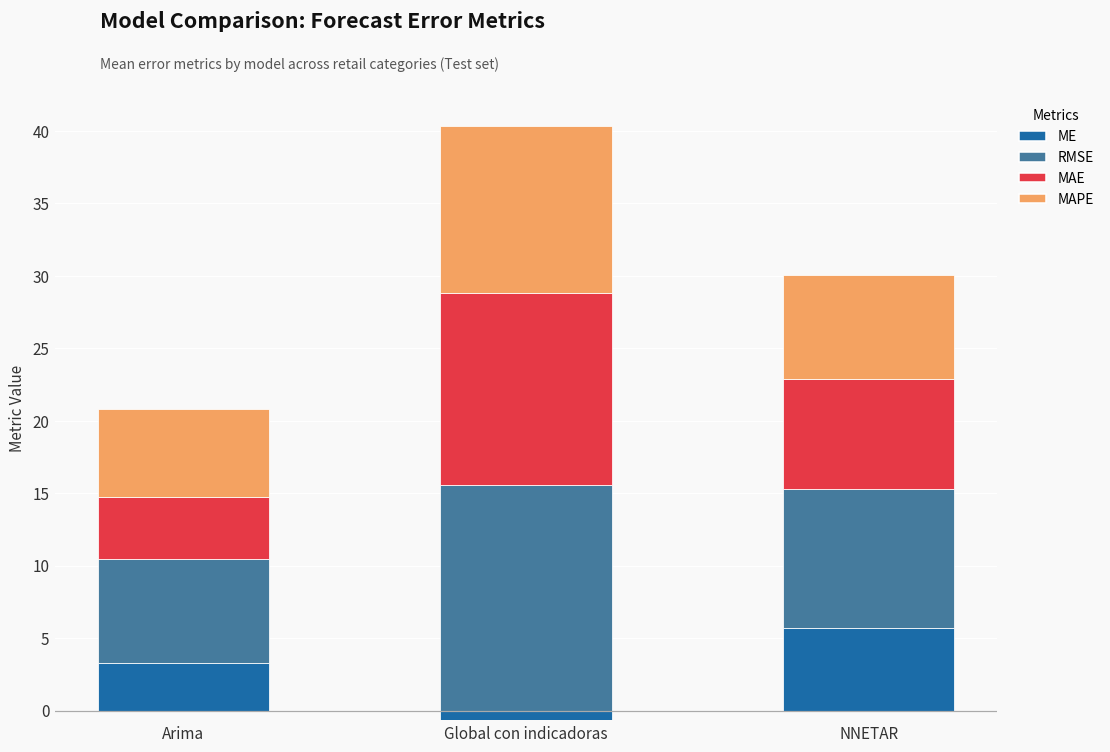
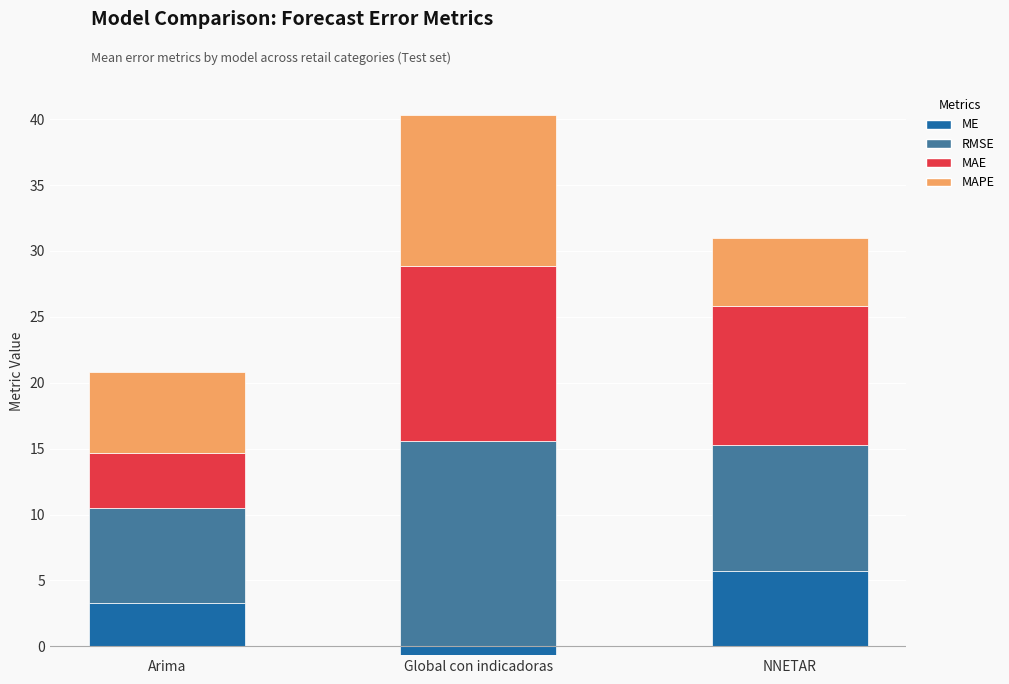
MAE, NNETAR: 7.6 -> 10.6
MAPE, NNETAR: 7.2 -> 5.2
